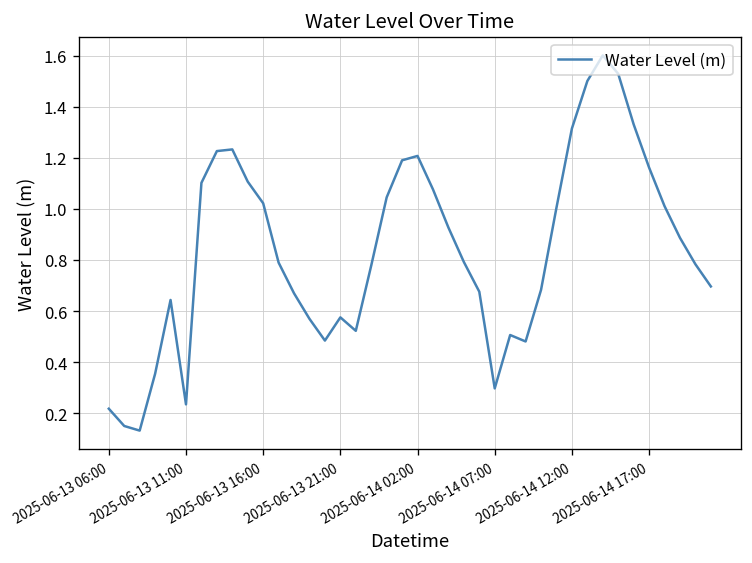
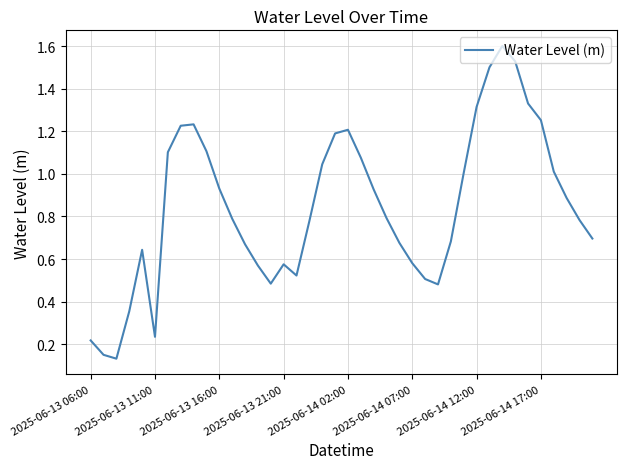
2025-06-13 16:00: 1.02 -> 0.93
2025-06-14 07:00: 0.30 -> 0.58
2025-06-14 17:00: 1.16 -> 1.25
